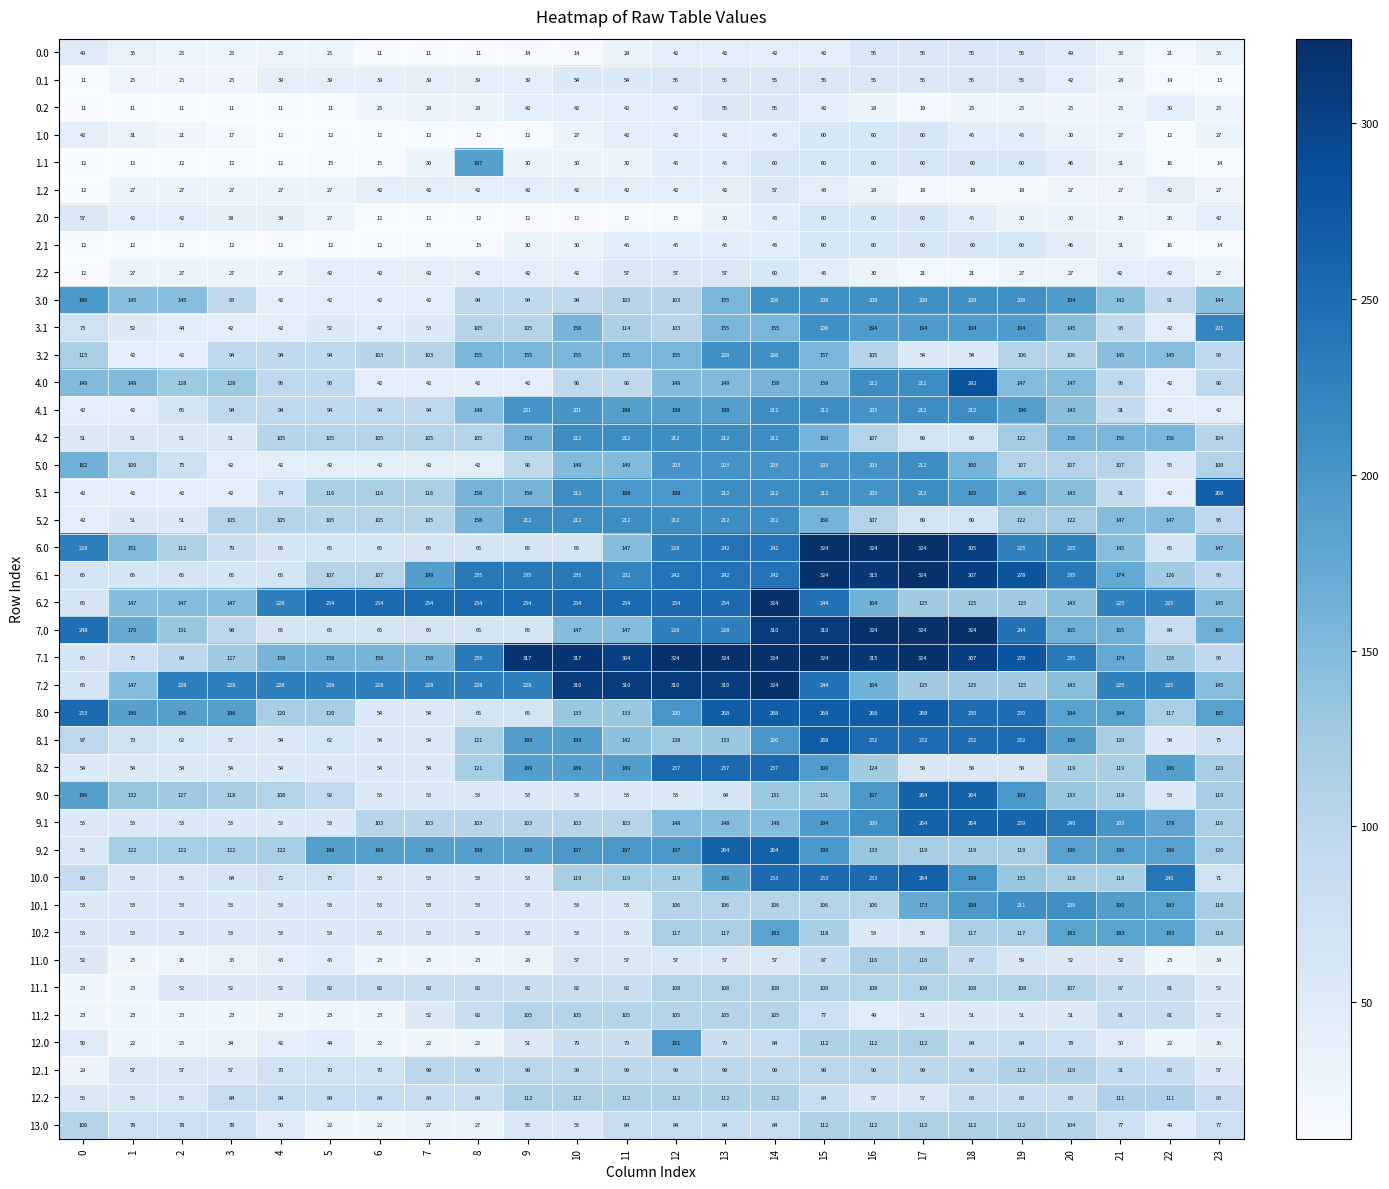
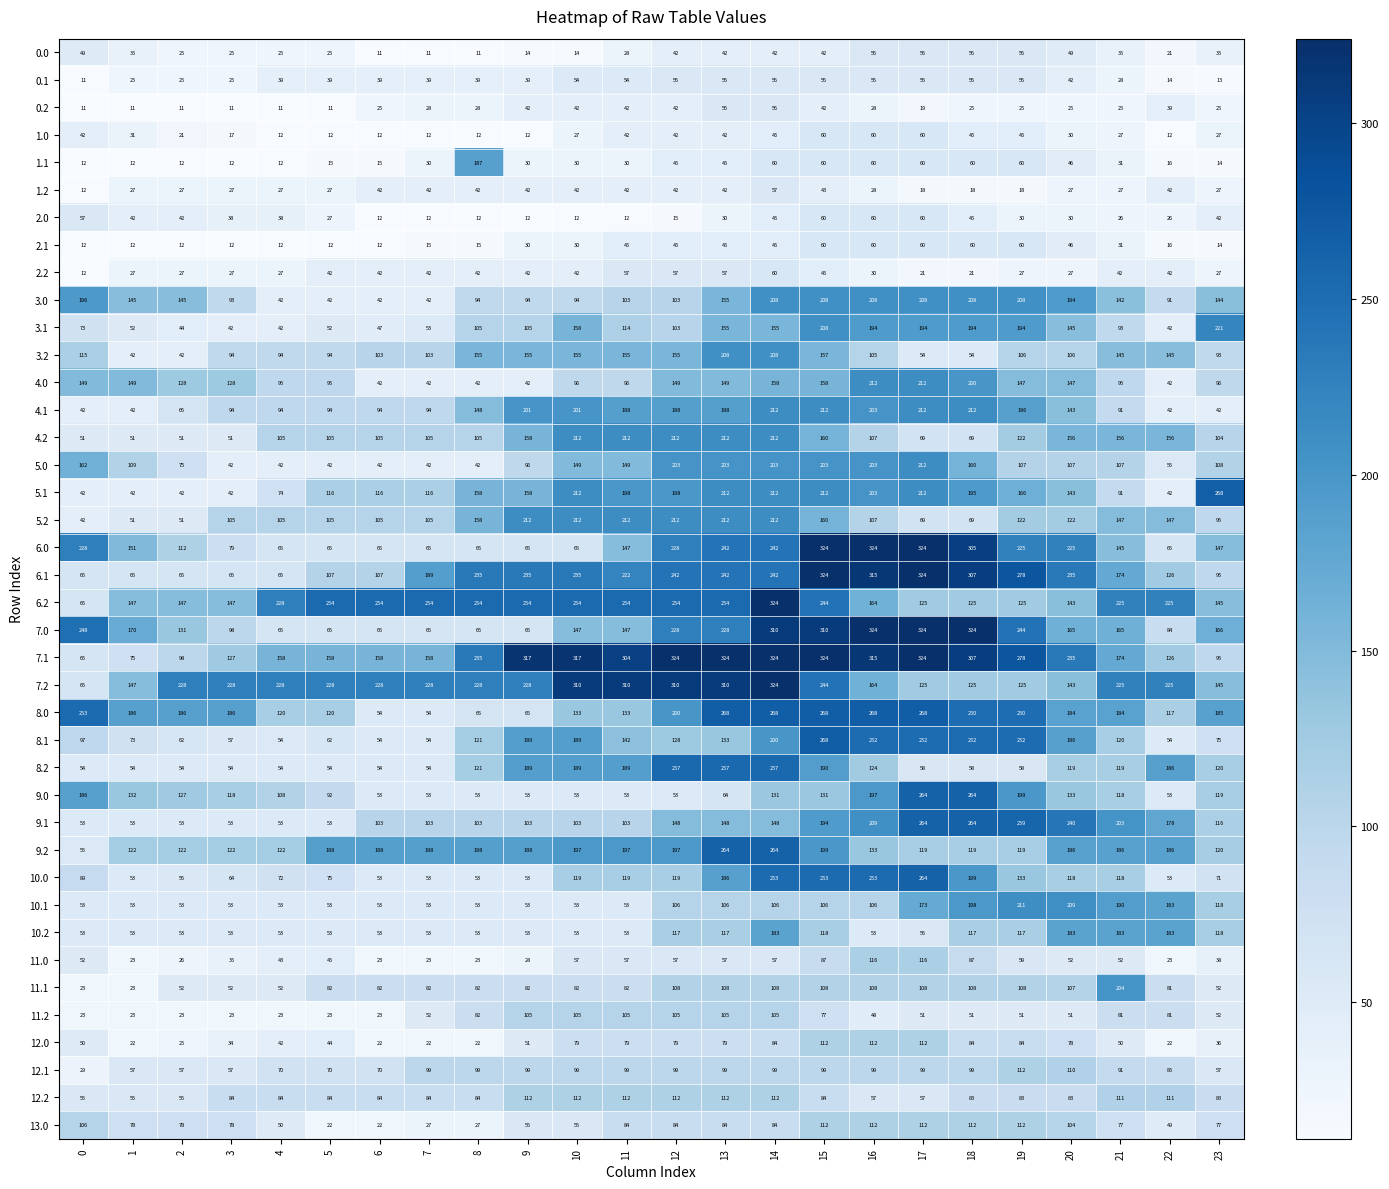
4.0, 18: 282 -> 200
10.0, 22: 240 -> 53
11.1, 21: 87 -> 204
12.0, 12: 191 -> 79
